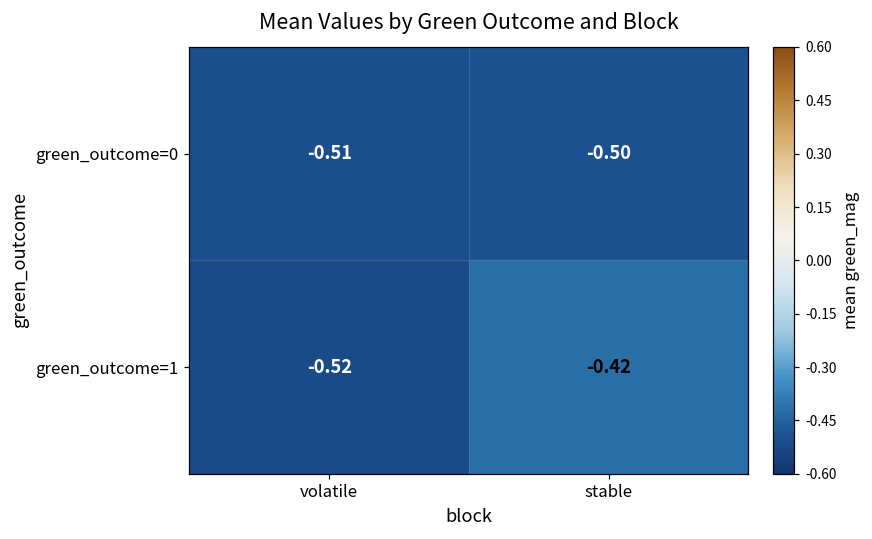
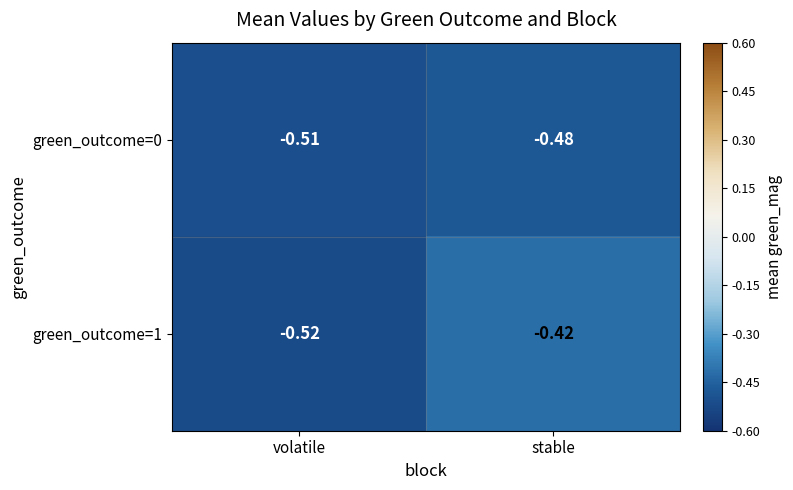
green_outcome=0, stable: -0.50 -> -0.48
